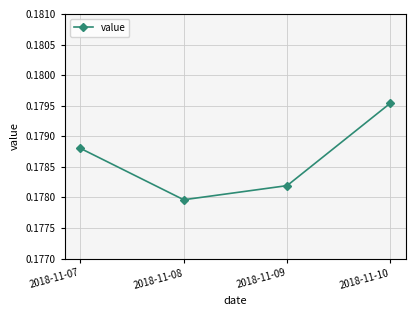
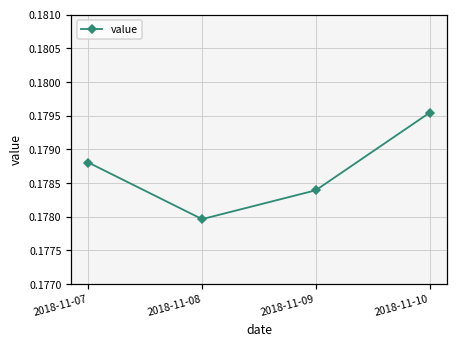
2018-11-09: 0.1782 -> 0.1784
